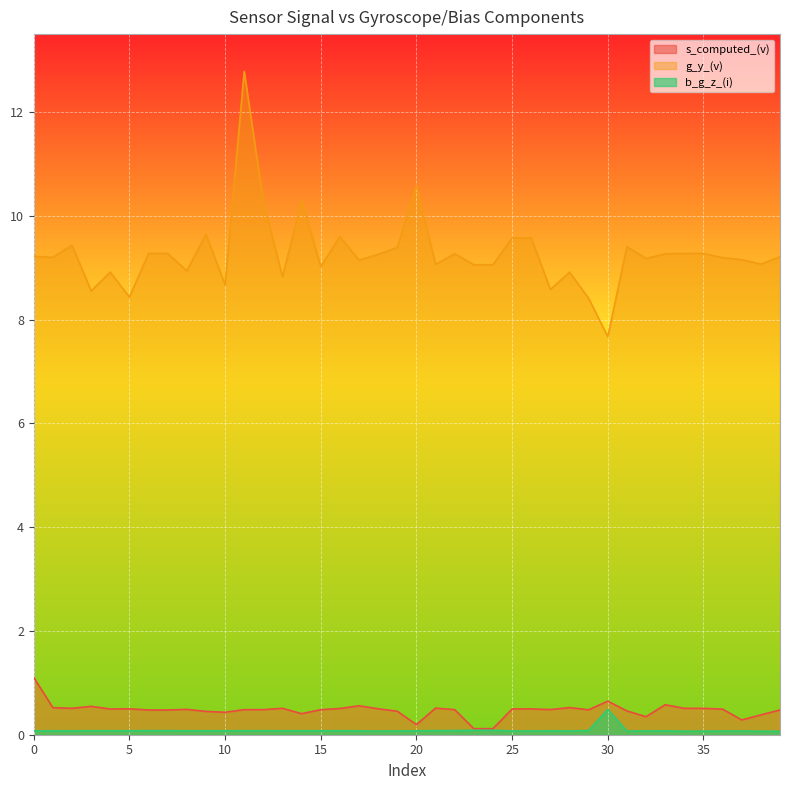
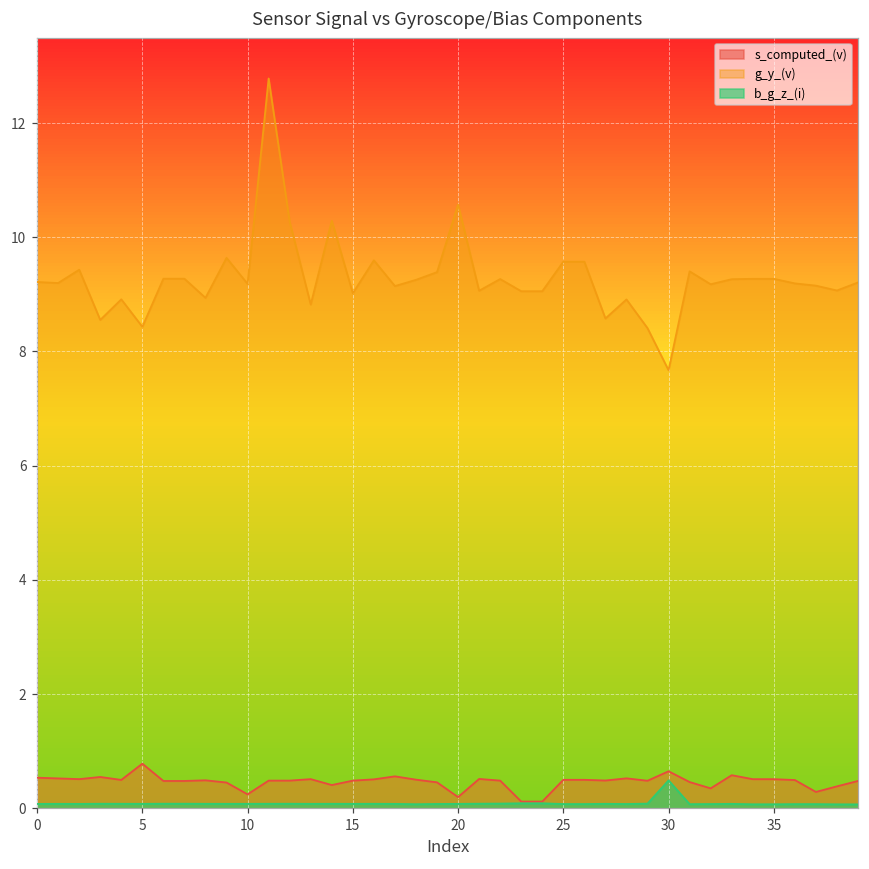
s_computed_(v), 0: 1.1 -> 0.5
s_computed_(v), 5: 0.5 -> 0.8
s_computed_(v), 10: 0.4 -> 0.2
g_y_(v), 10: 8.7 -> 9.2
